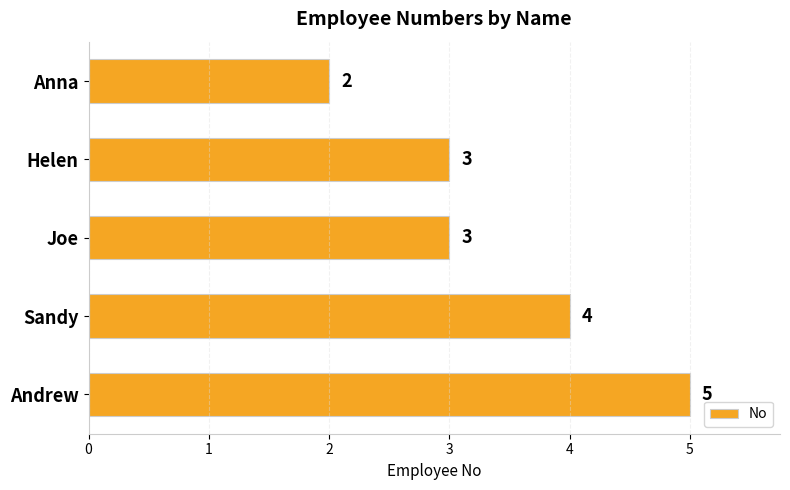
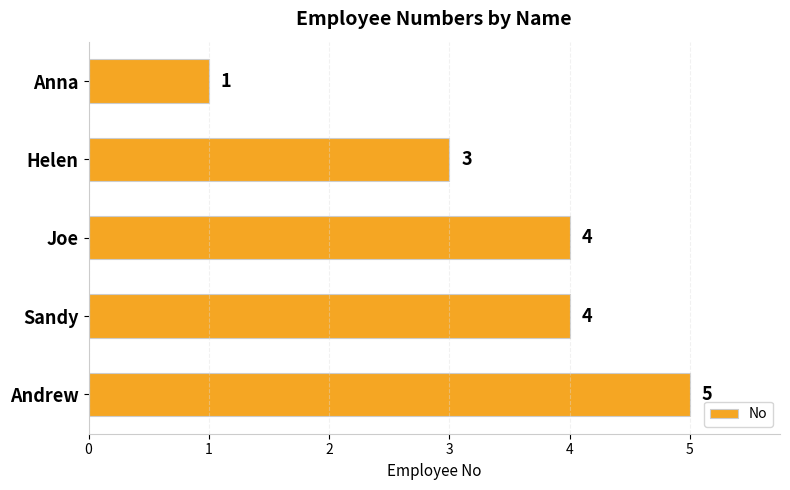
Anna: 2 -> 1
Joe: 3 -> 4
